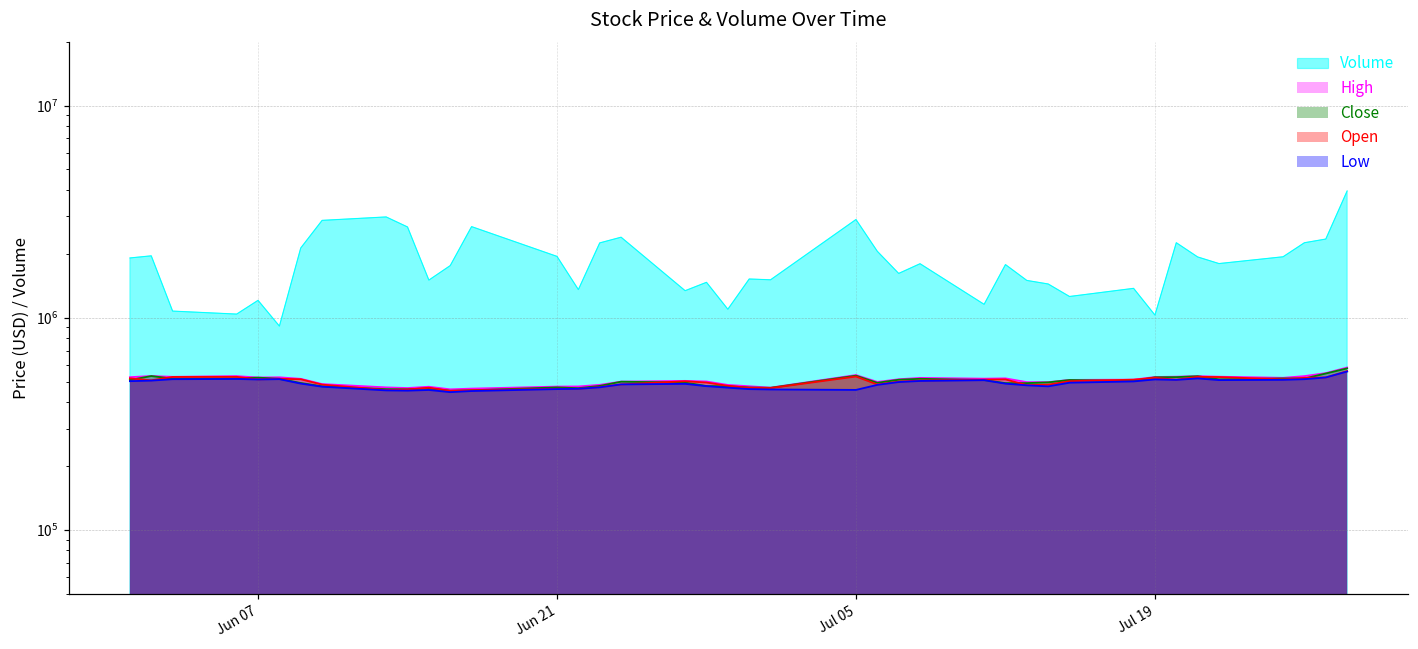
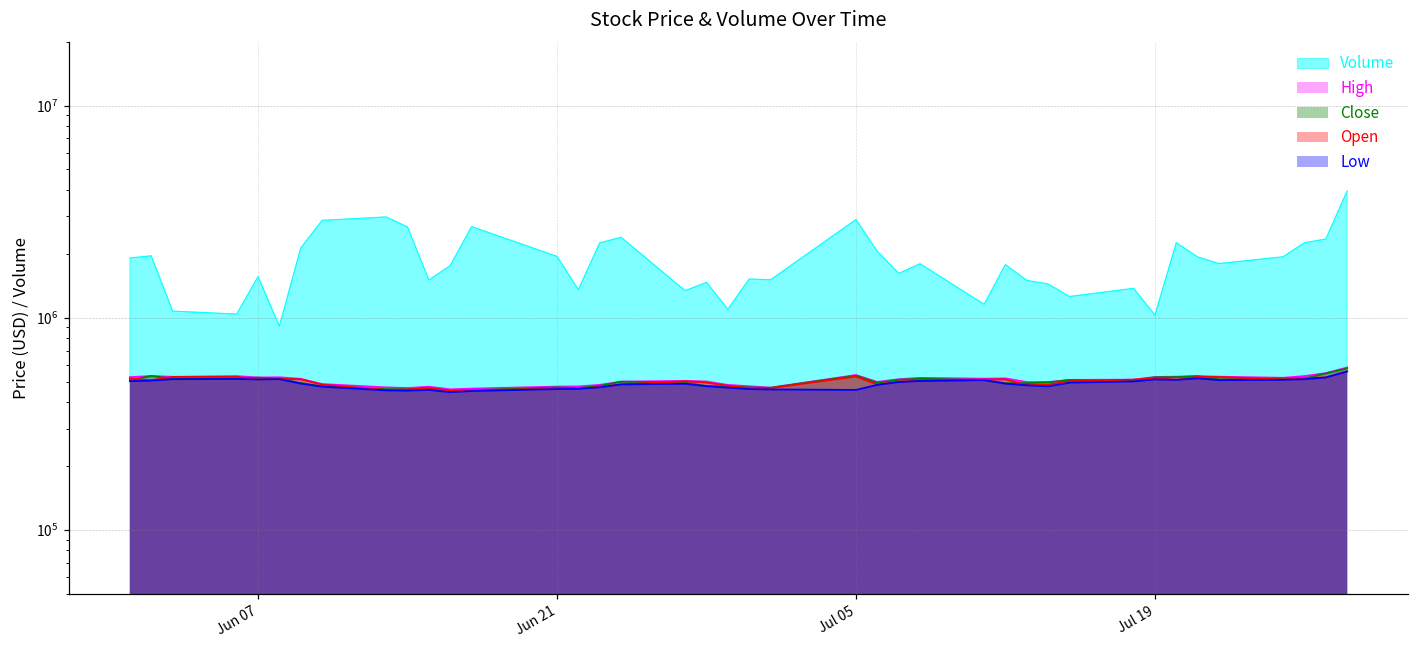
Volume, Jun 07: 1200000 -> 1600000
